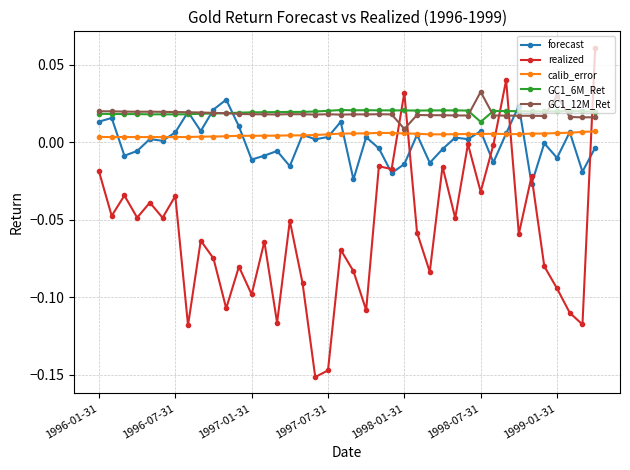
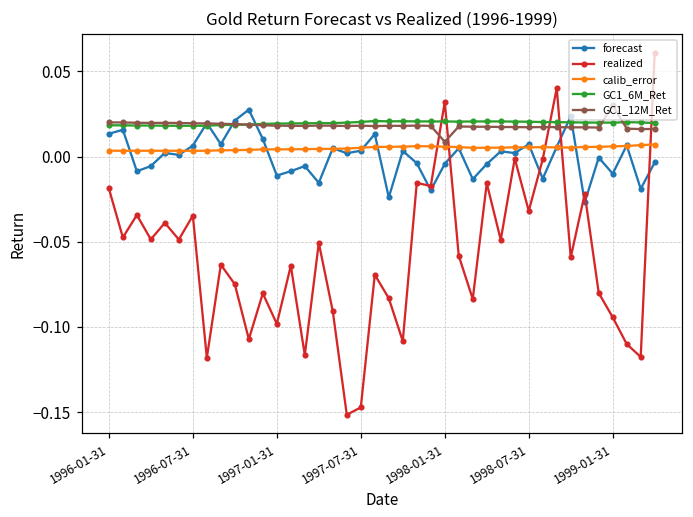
forecast, 1998-01-31: -0.014 -> -0.004
GC1_6M_Ret, 1998-07-31: 0.013 -> 0.020
GC1_12M_Ret, 1998-07-31: 0.033 -> 0.017
